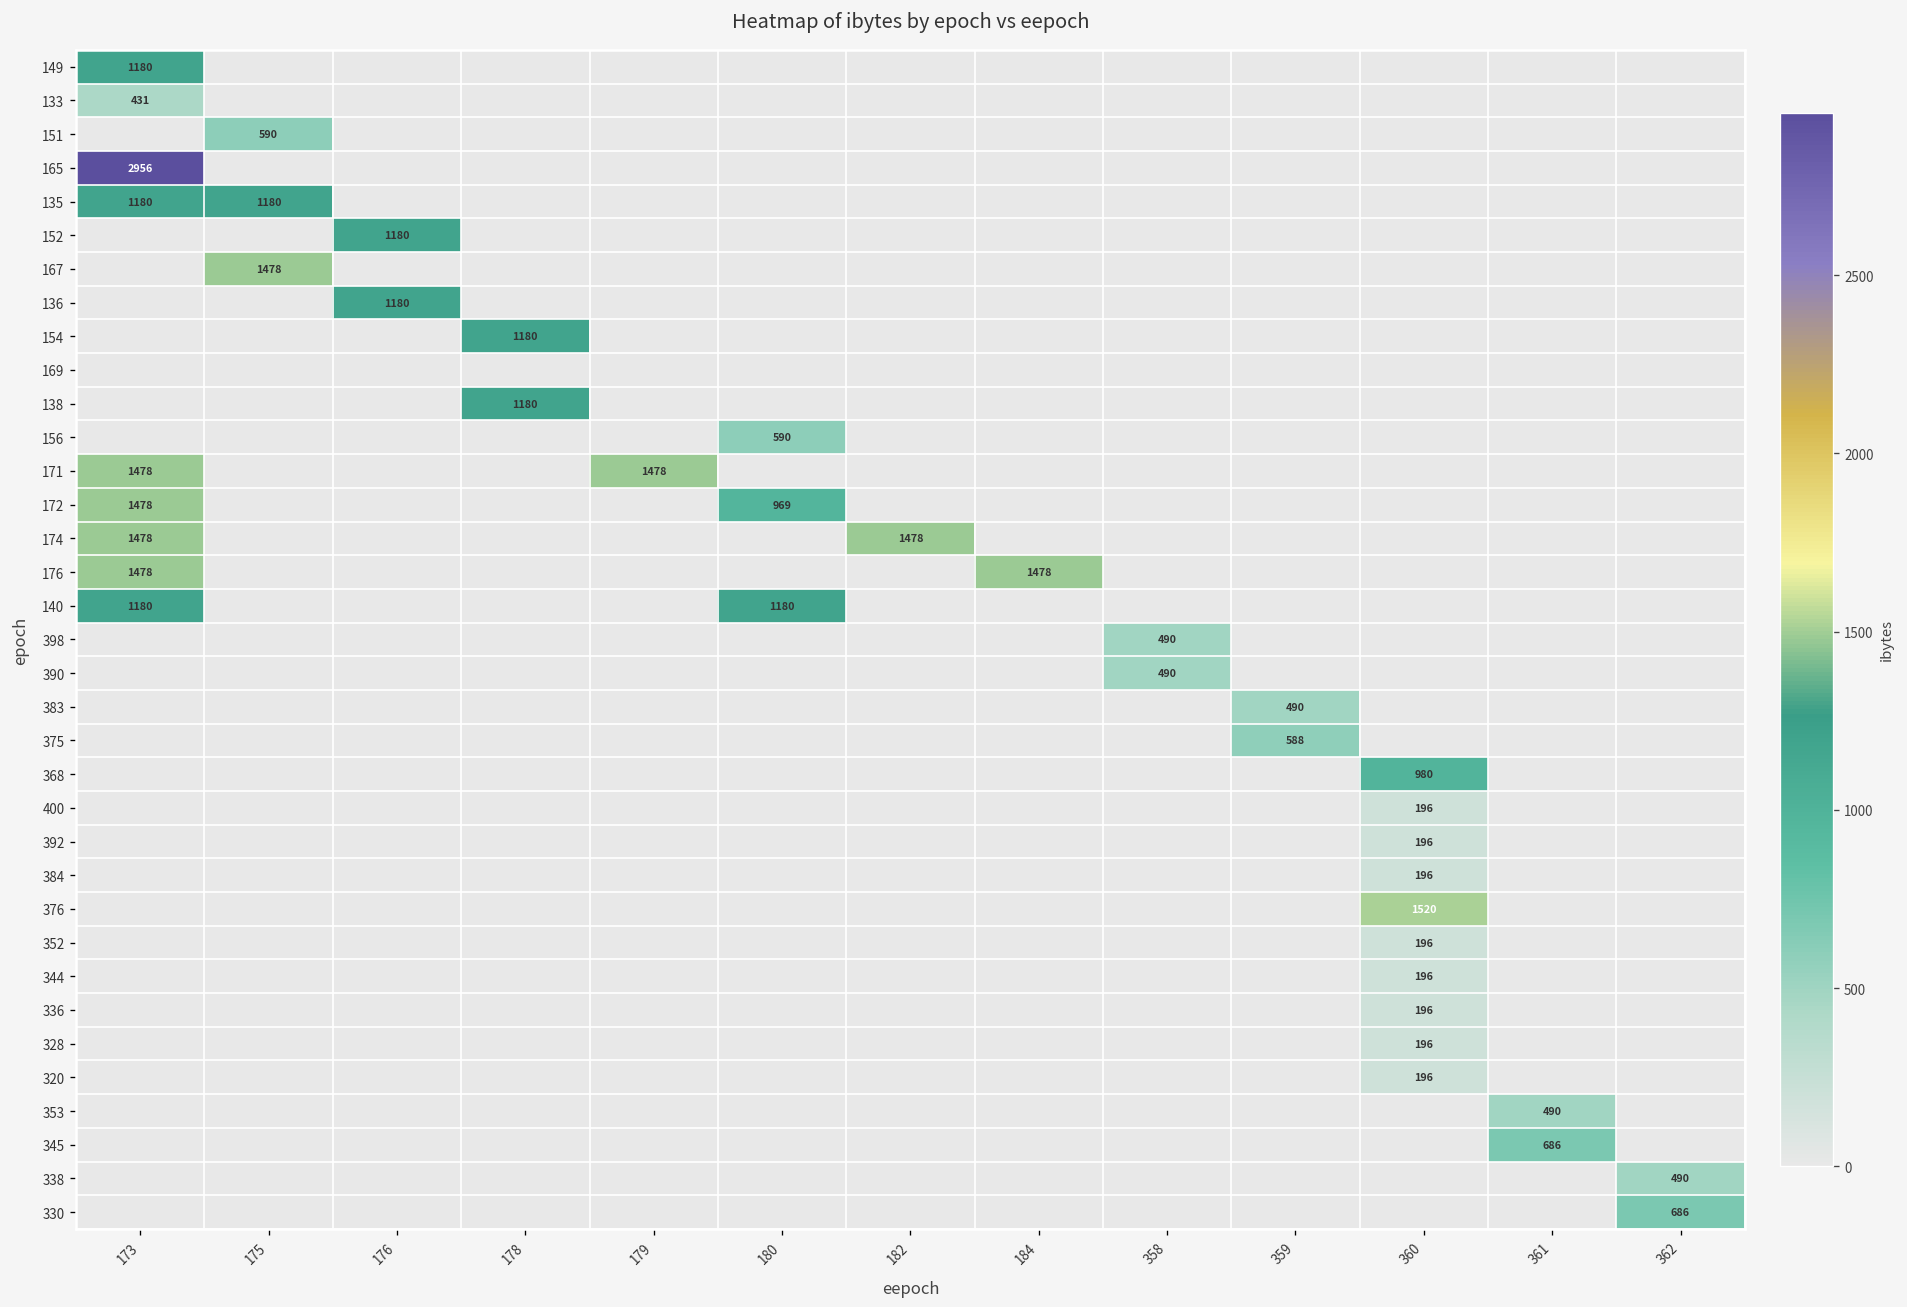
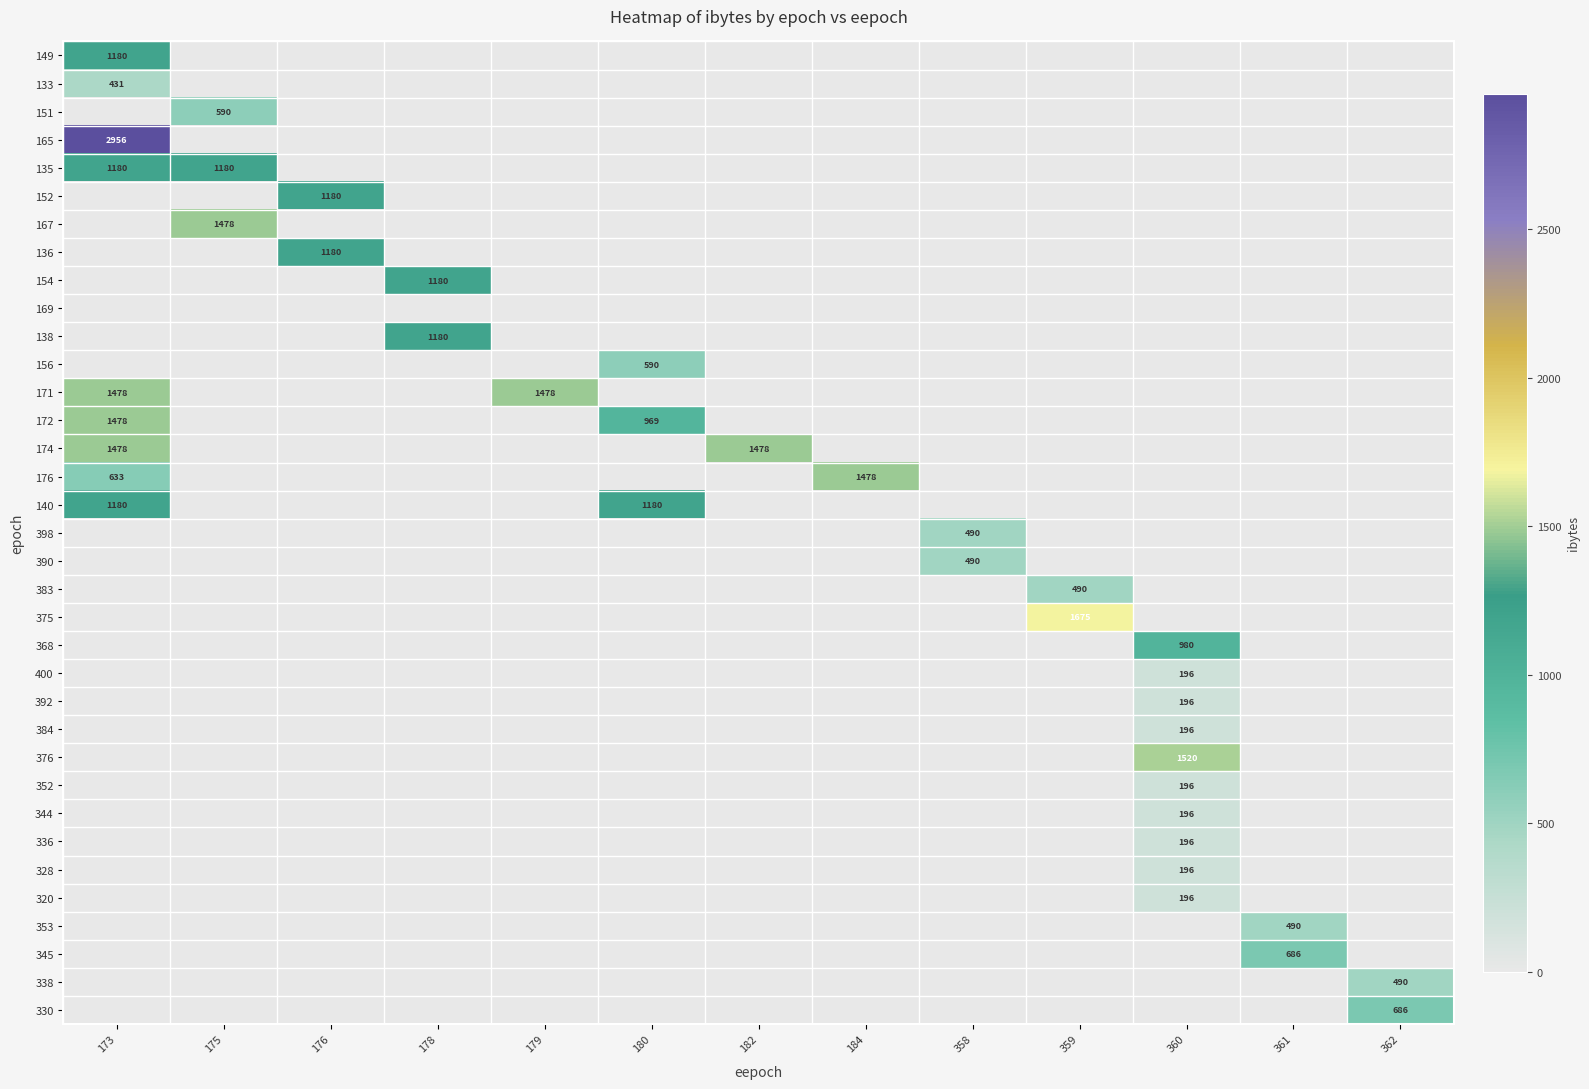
176, 173: 1478 -> 633
375, 359: 588 -> 1675
